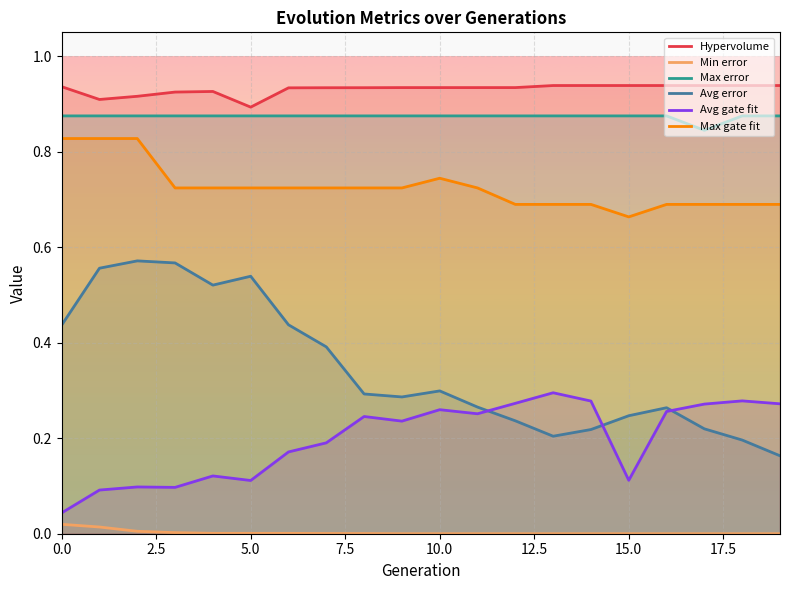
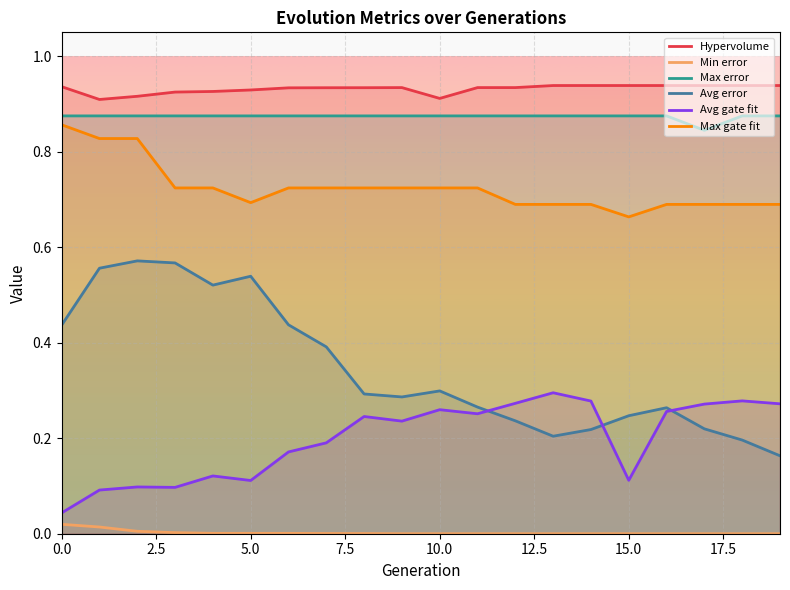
Max gate fit, 0.0: 0.83 -> 0.86
Hypervolume, 5.0: 0.89 -> 0.93
Max gate fit, 5.0: 0.72 -> 0.69
Hypervolume, 10.0: 0.93 -> 0.91
Max gate fit, 10.0: 0.74 -> 0.72
